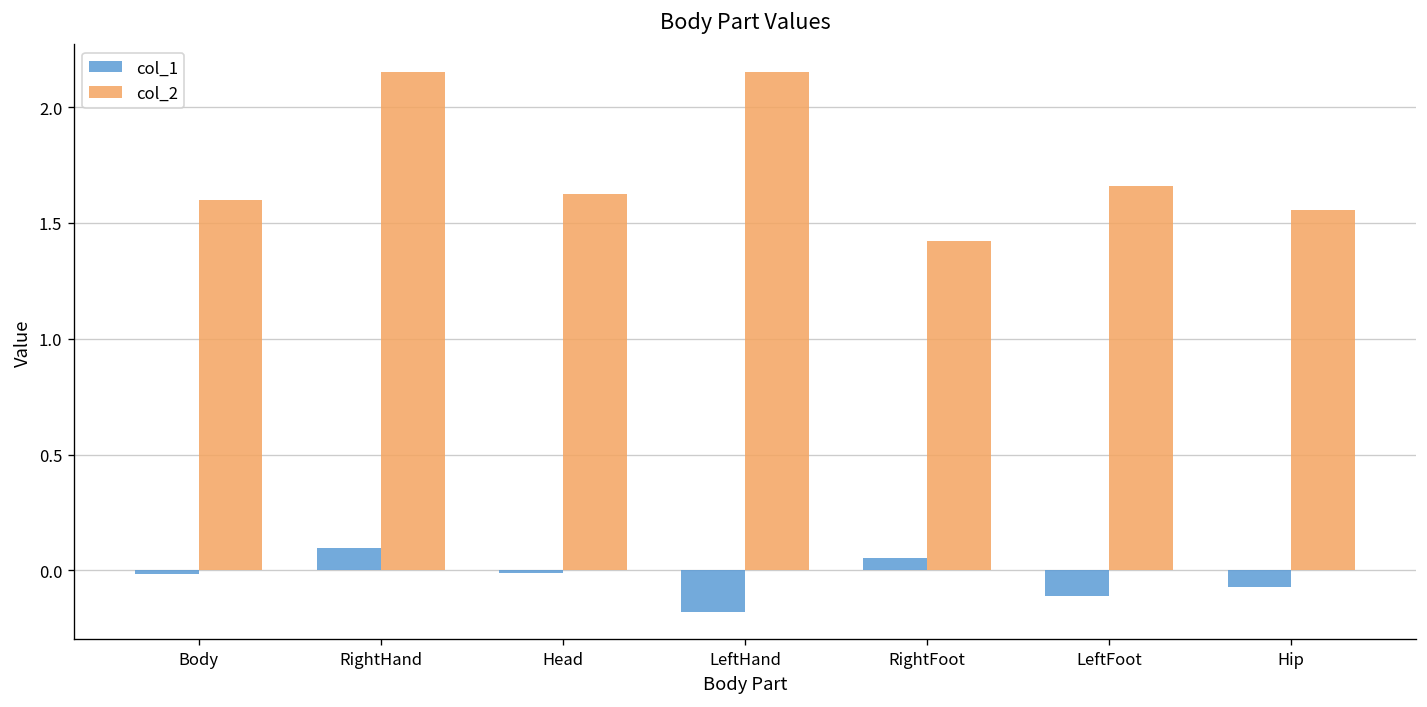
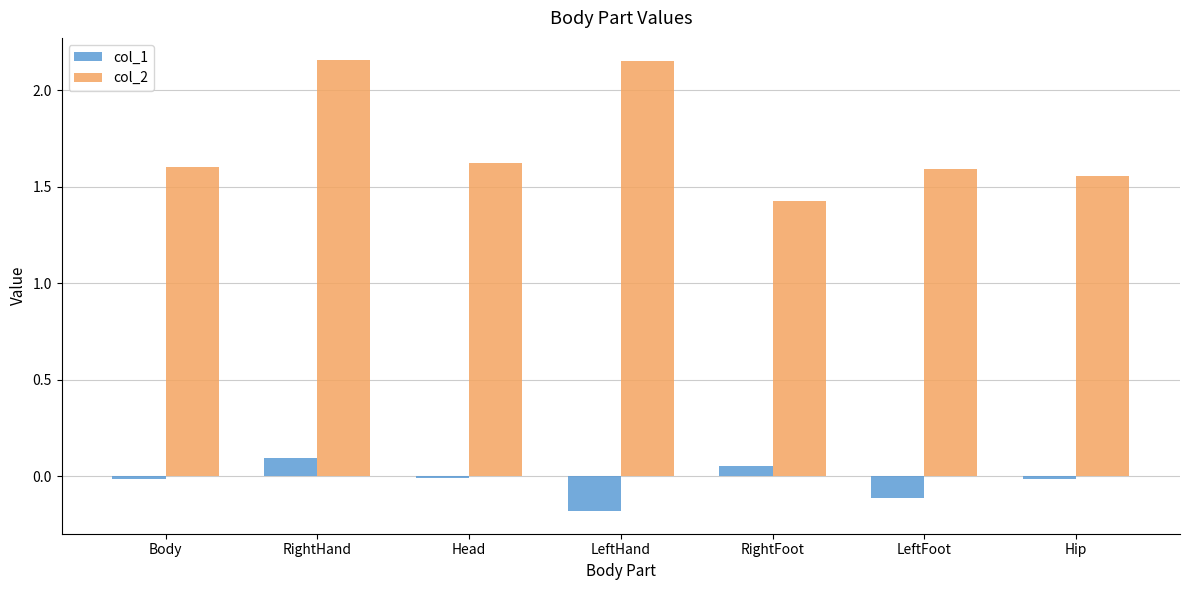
col_2, LeftFoot: 1.66 -> 1.59
col_1, Hip: -0.07 -> -0.02
